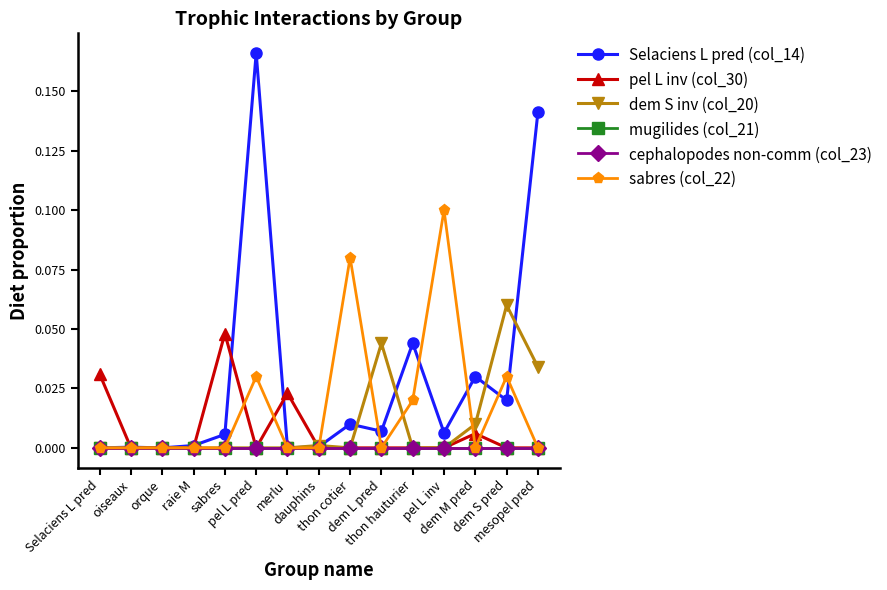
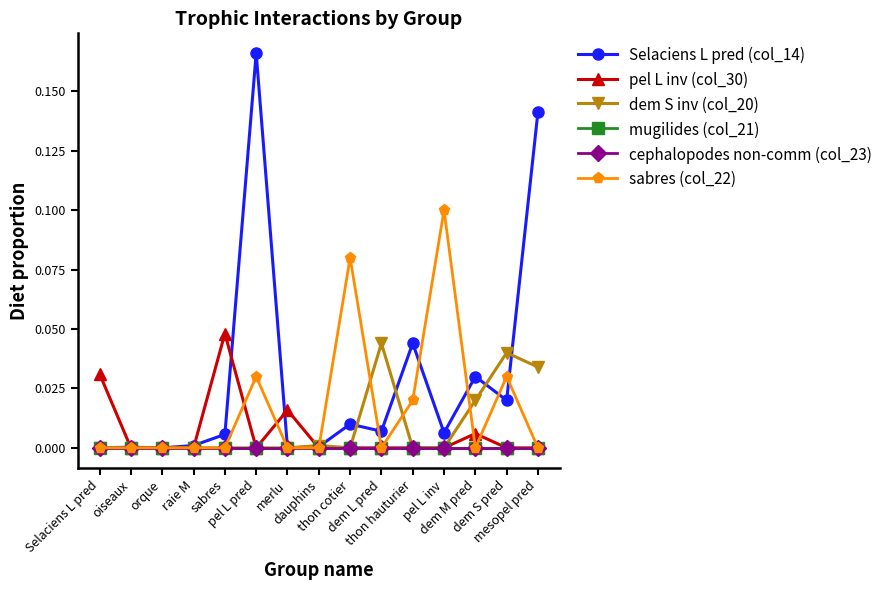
pel L inv (col_30), merlu: 0.023 -> 0.016
dem S inv (col_20), dem M pred: 0.01 -> 0.02
dem S inv (col_20), dem S pred: 0.06 -> 0.04
